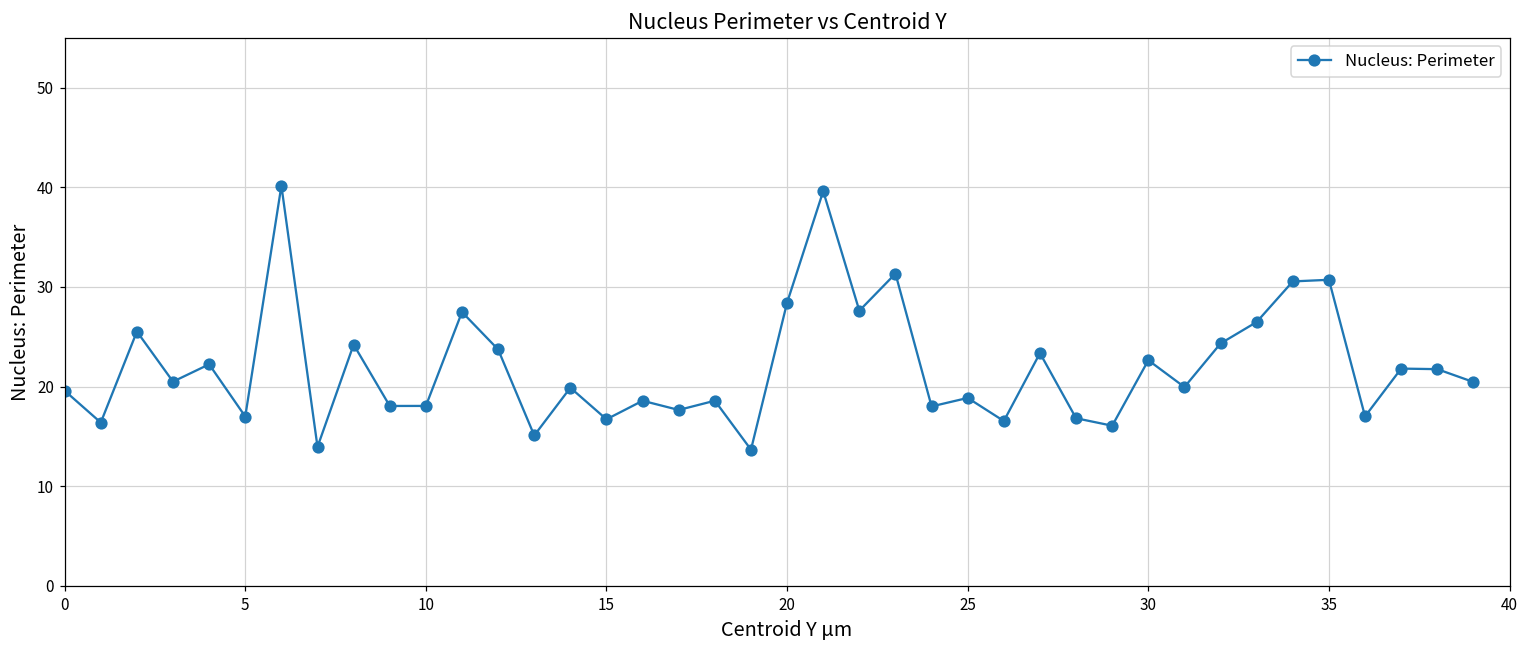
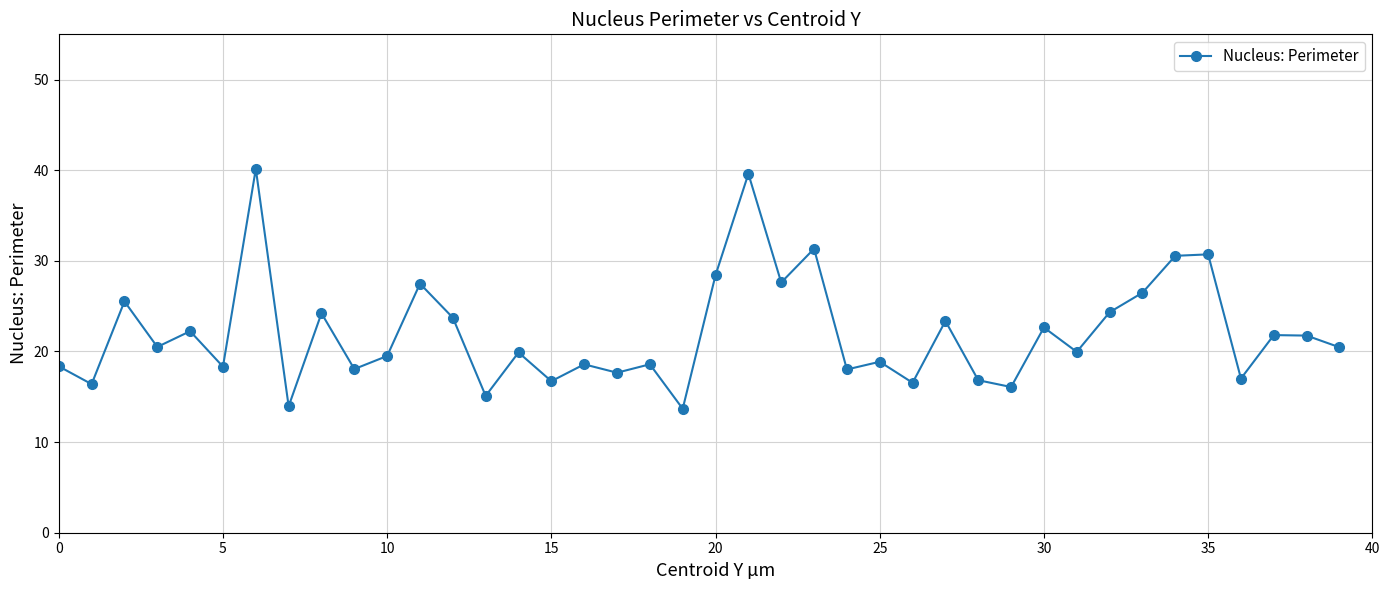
0: 20 -> 18
5: 17 -> 18
10: 18 -> 20
